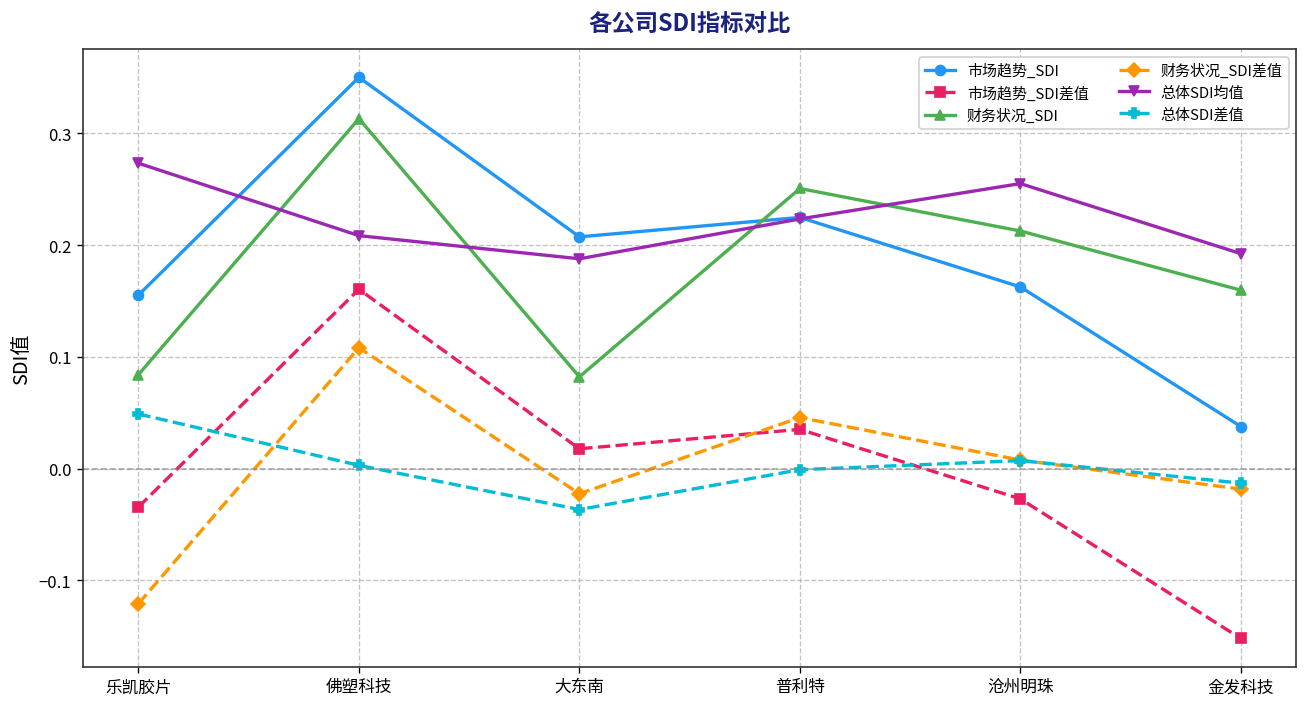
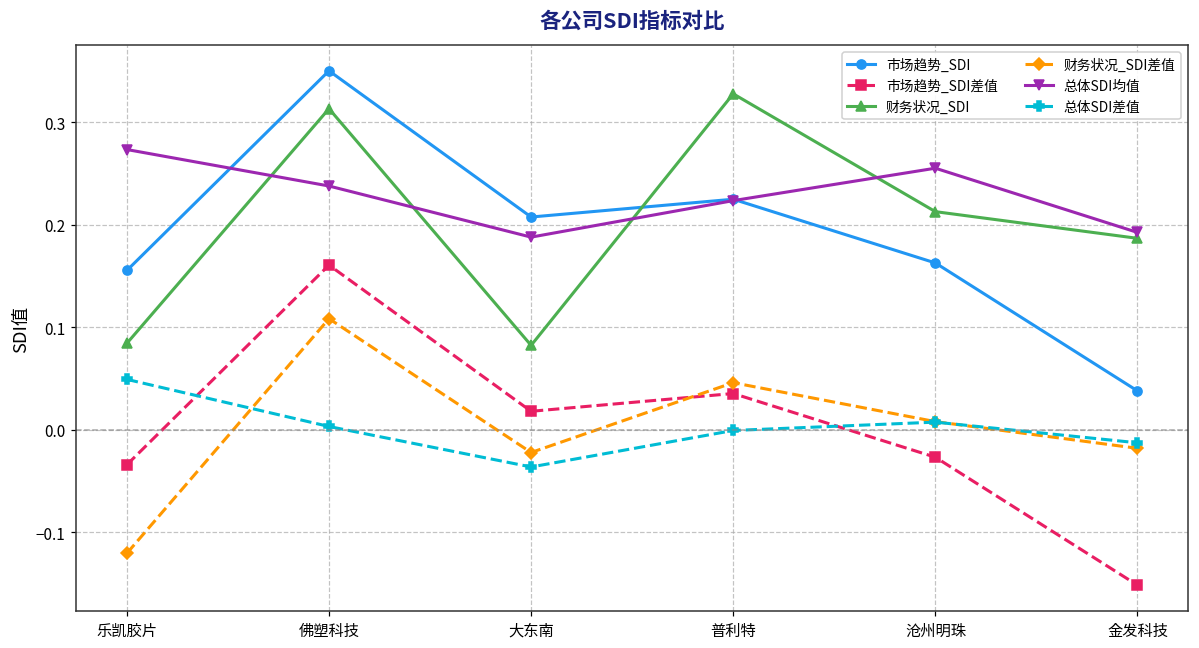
总体SDI均值, 佛塑科技: 0.21 -> 0.24
财务状况_SDI, 普利特: 0.25 -> 0.33
财务状况_SDI, 金发科技: 0.16 -> 0.19
